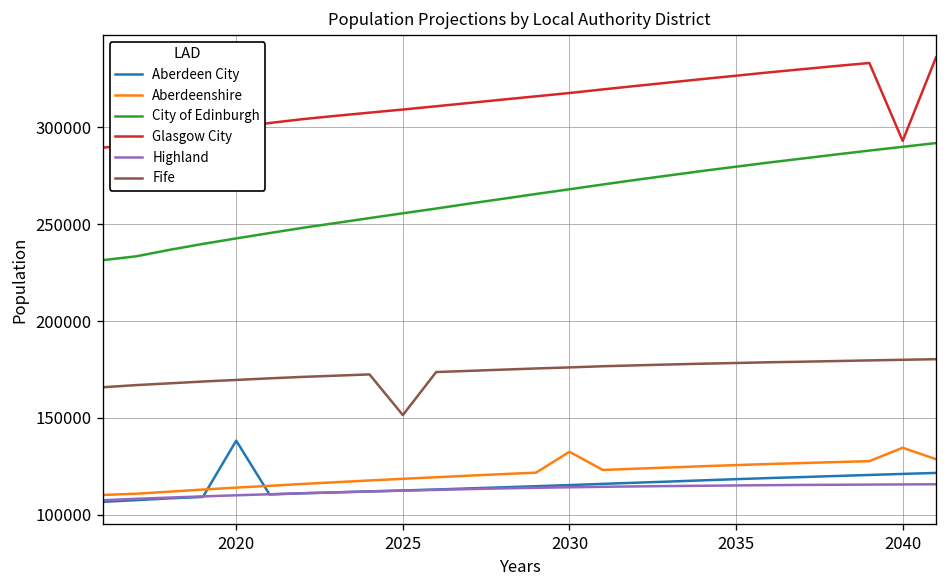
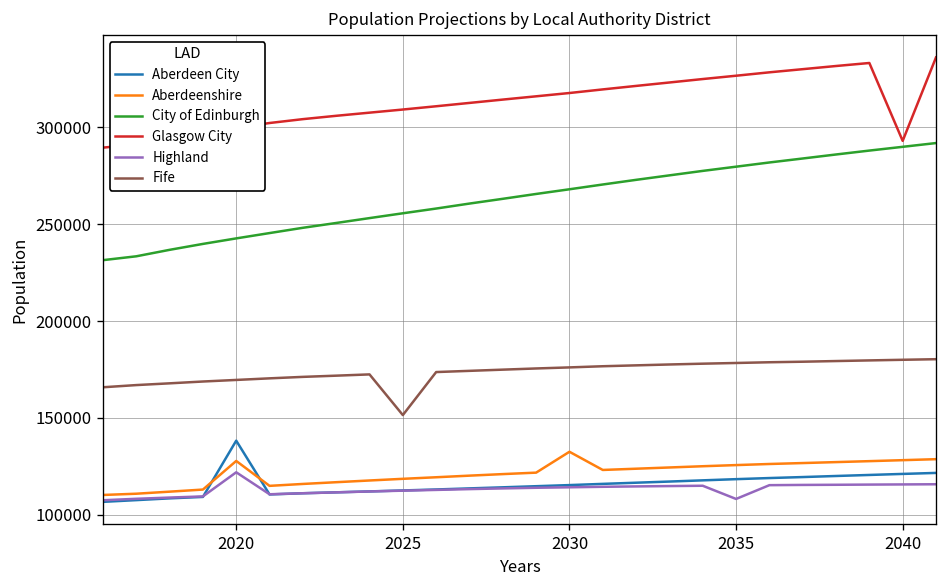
Aberdeenshire, 2020: 114000 -> 128000
Highland, 2020: 110000 -> 122000
Highland, 2035: 115000 -> 108000
Aberdeenshire, 2040: 135000 -> 128000
